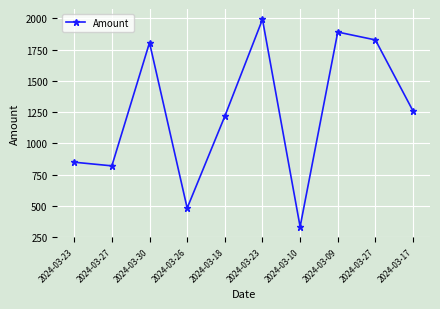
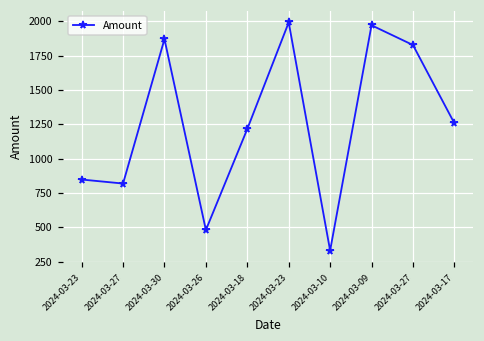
2024-03-30: 1810 -> 1870
2024-03-09: 1890 -> 1970
